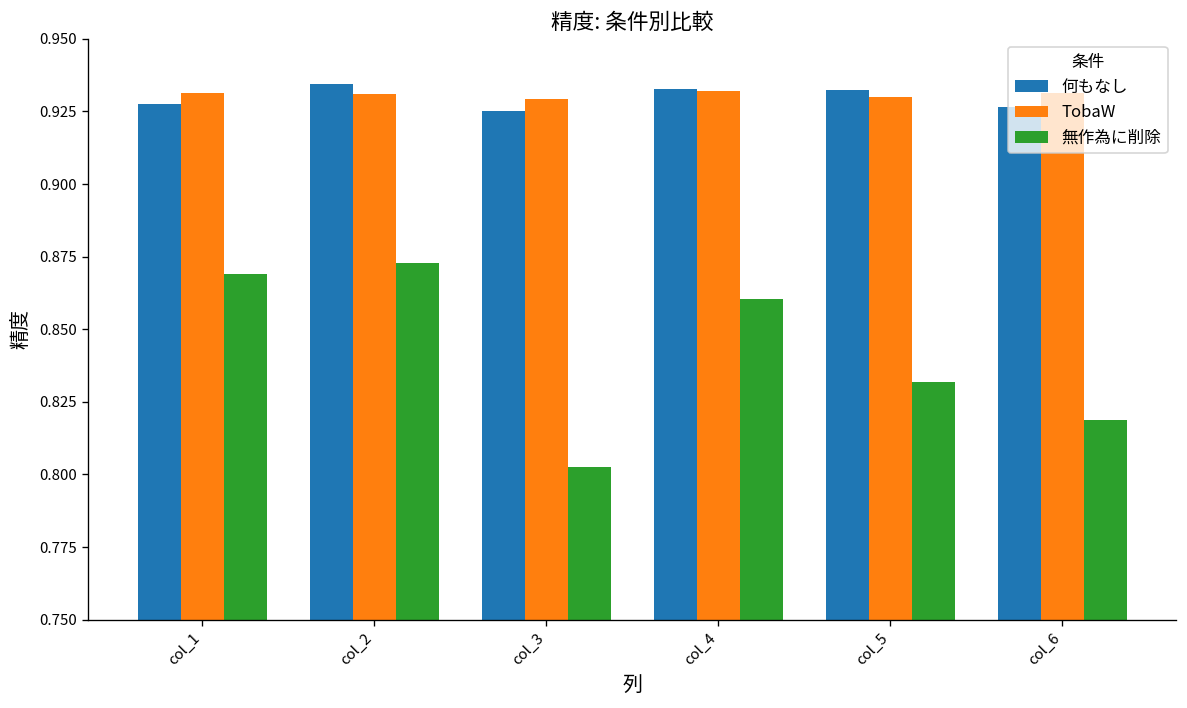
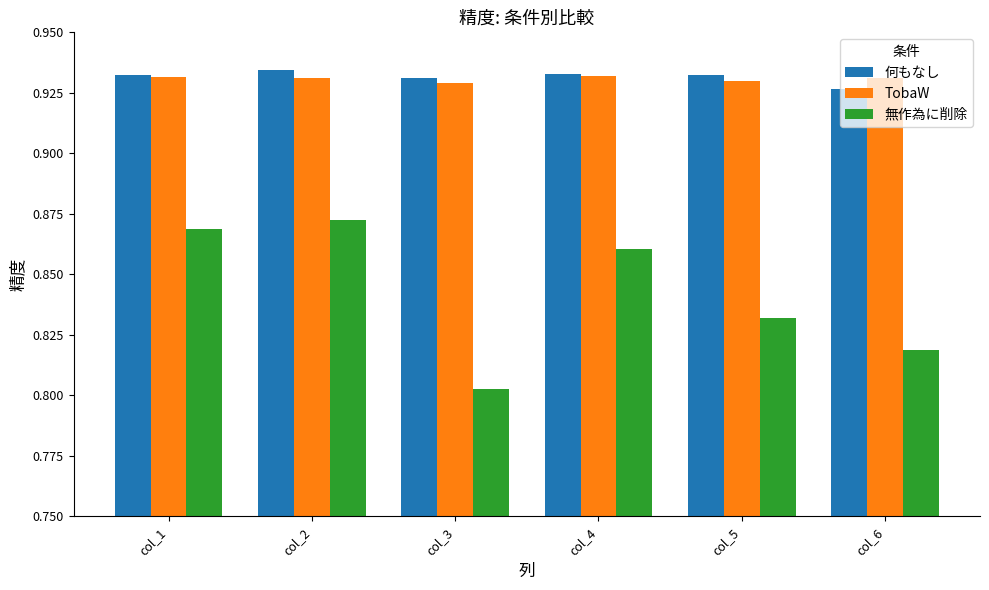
何もなし, col_1: 0.928 -> 0.932
何もなし, col_3: 0.925 -> 0.931
